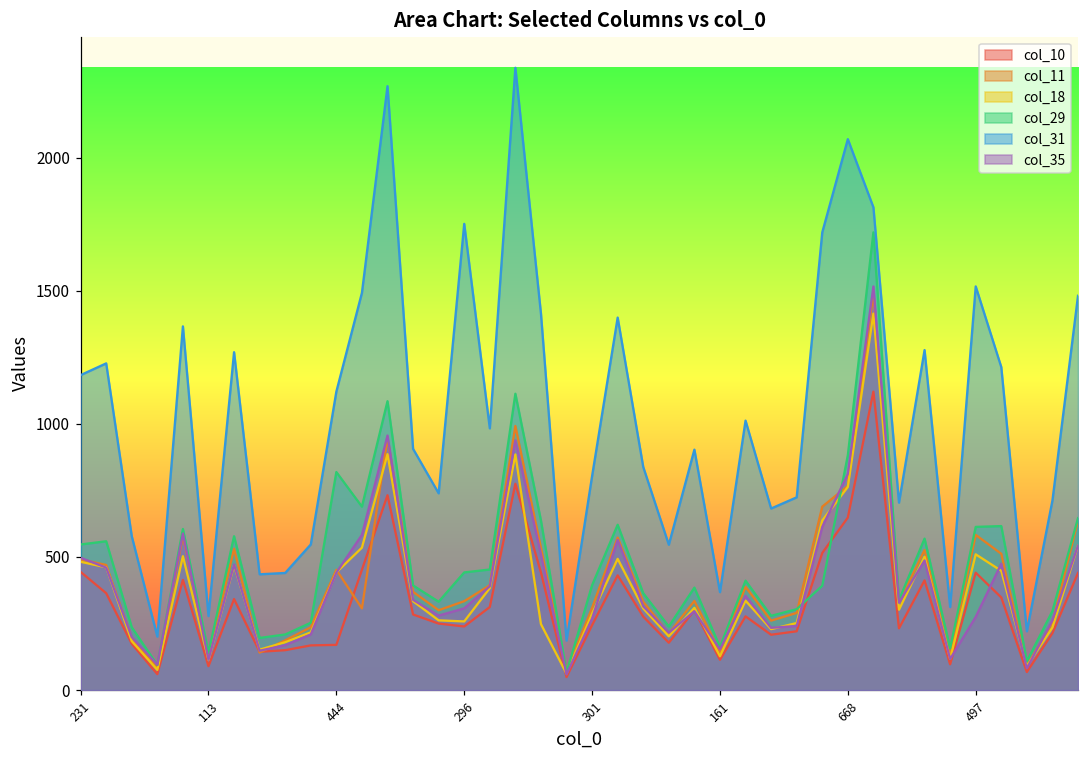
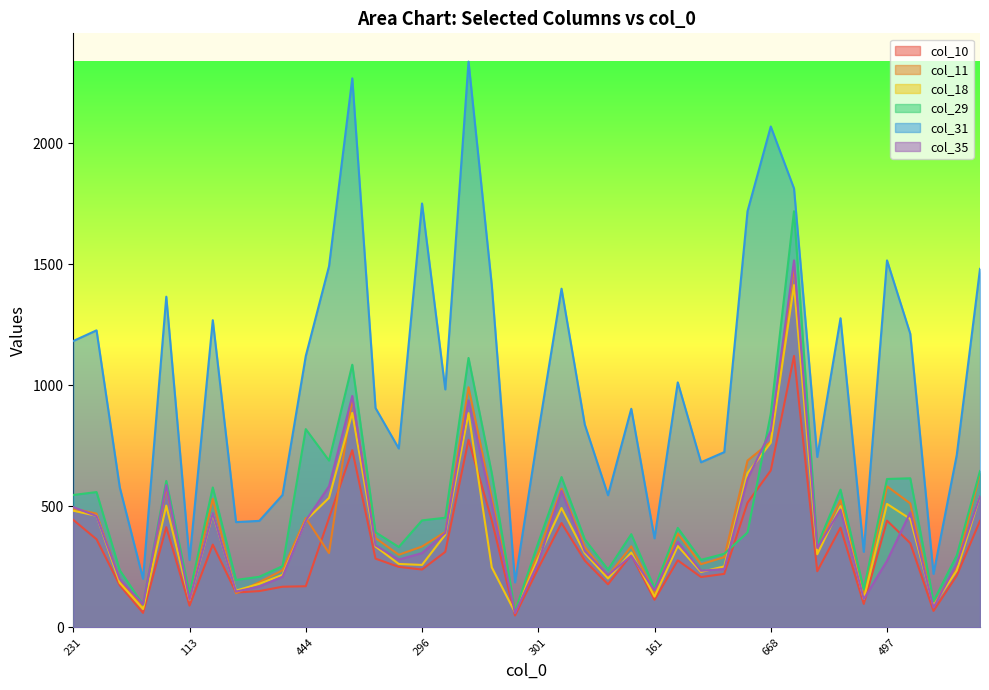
col_29, 301: 390 -> 350
